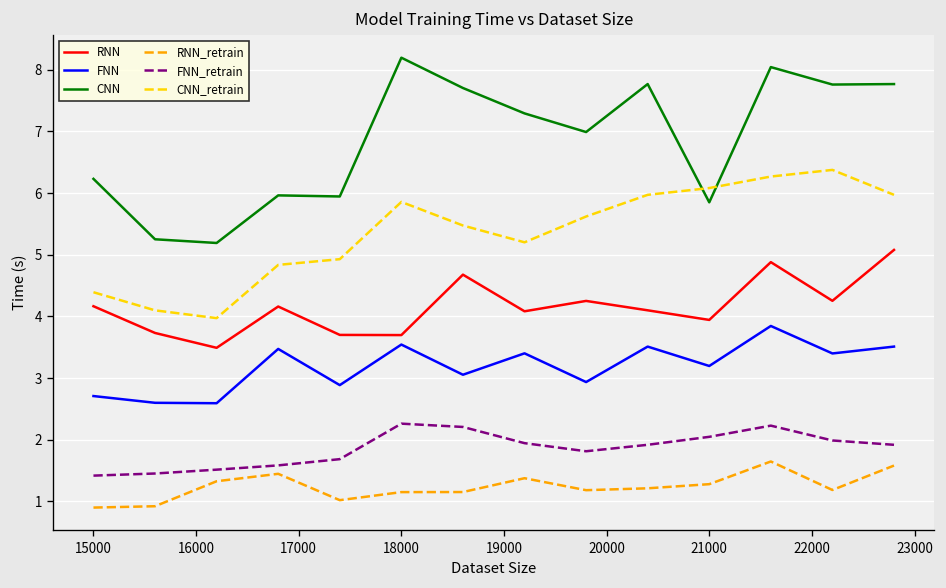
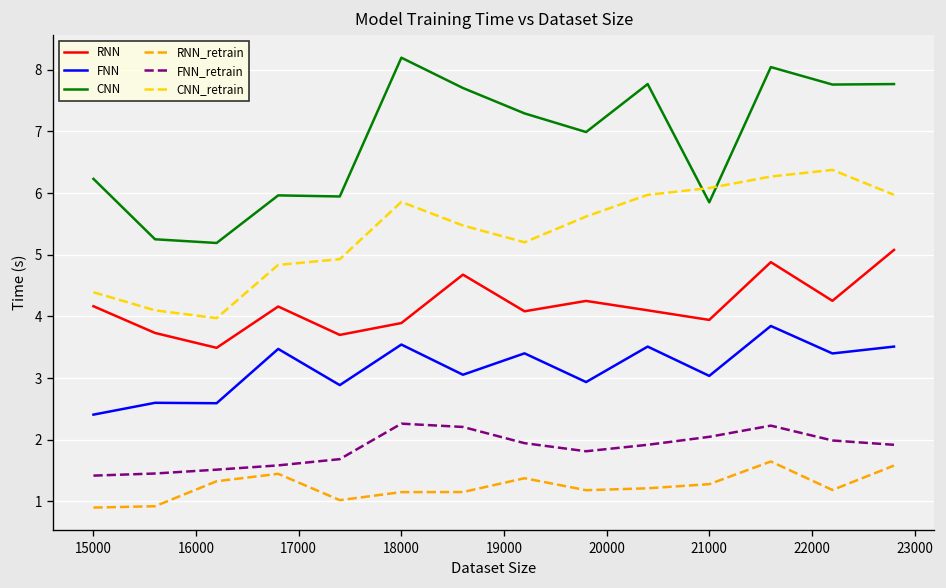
FNN, 15000: 2.7 -> 2.4
RNN, 18000: 3.7 -> 3.9
FNN, 21000: 3.2 -> 3.0
